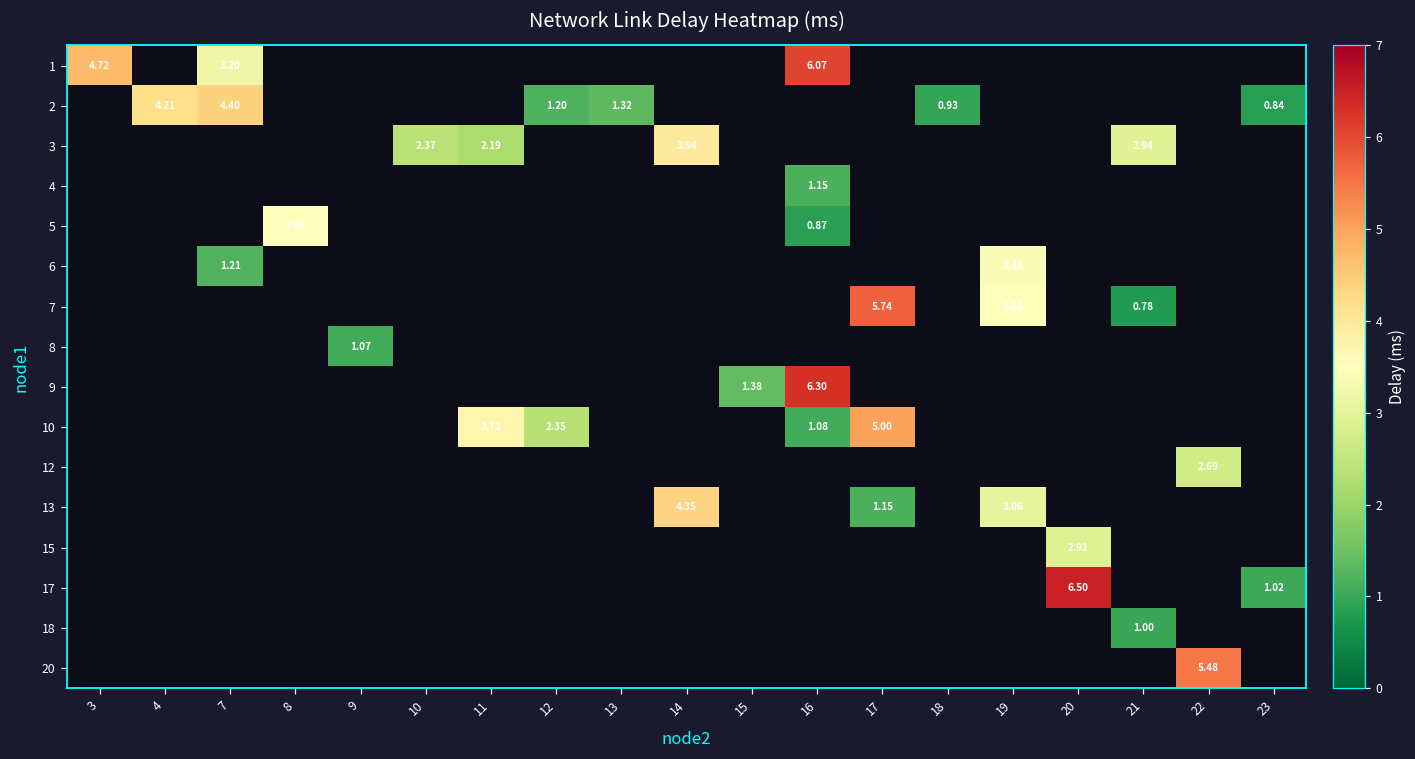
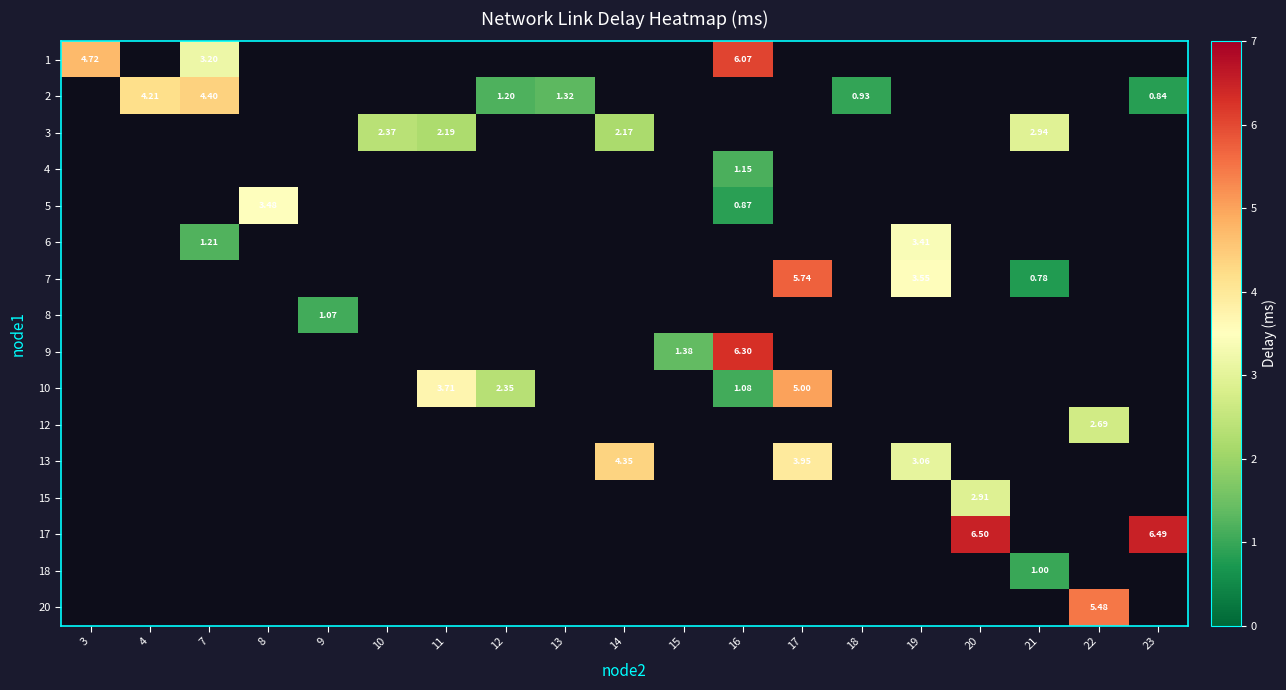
3, 14: 3.94 -> 2.17
13, 17: 1.15 -> 3.95
17, 23: 1.02 -> 6.49
